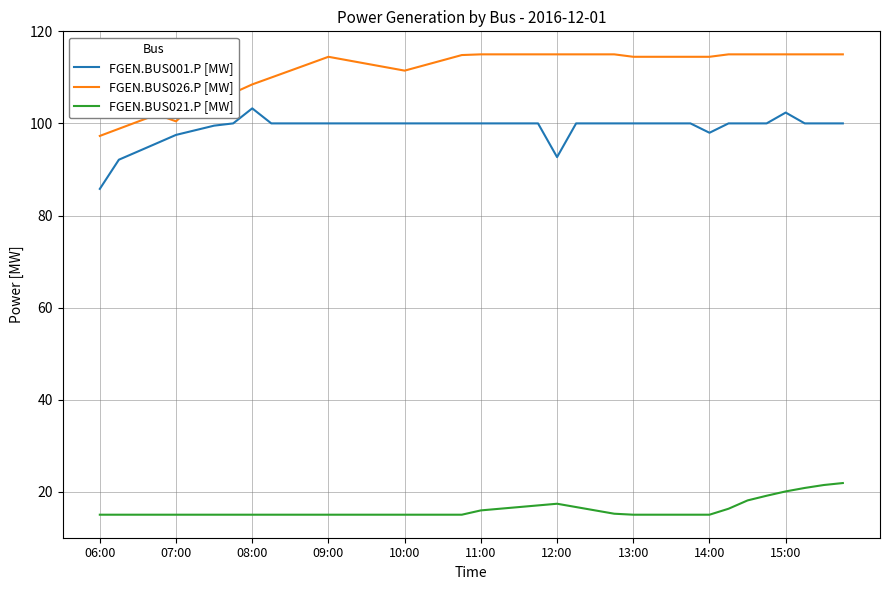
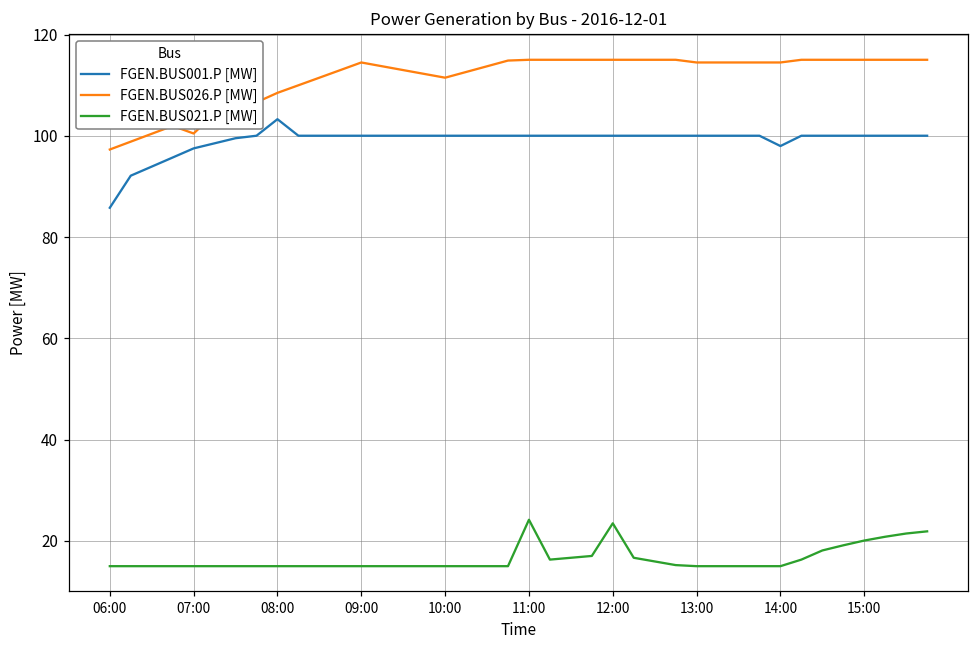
FGEN.BUS021.P [MW], 11:00: 16 -> 24
FGEN.BUS001.P [MW], 12:00: 93 -> 100
FGEN.BUS021.P [MW], 12:00: 17 -> 23
FGEN.BUS001.P [MW], 15:00: 102 -> 100
